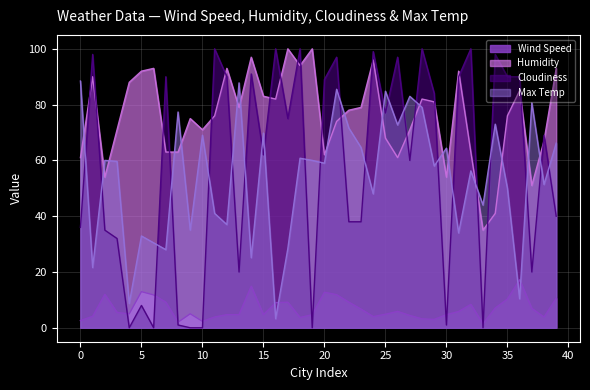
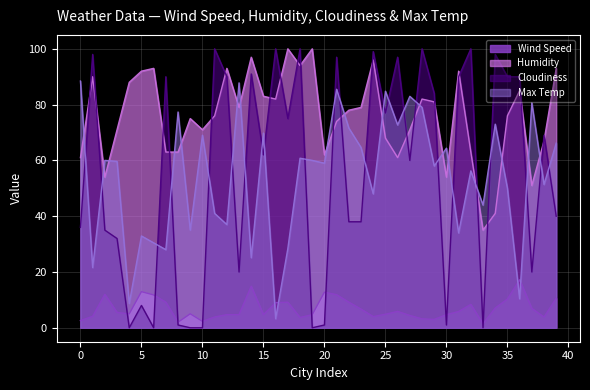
Cloudiness, 20: 89 -> 1
